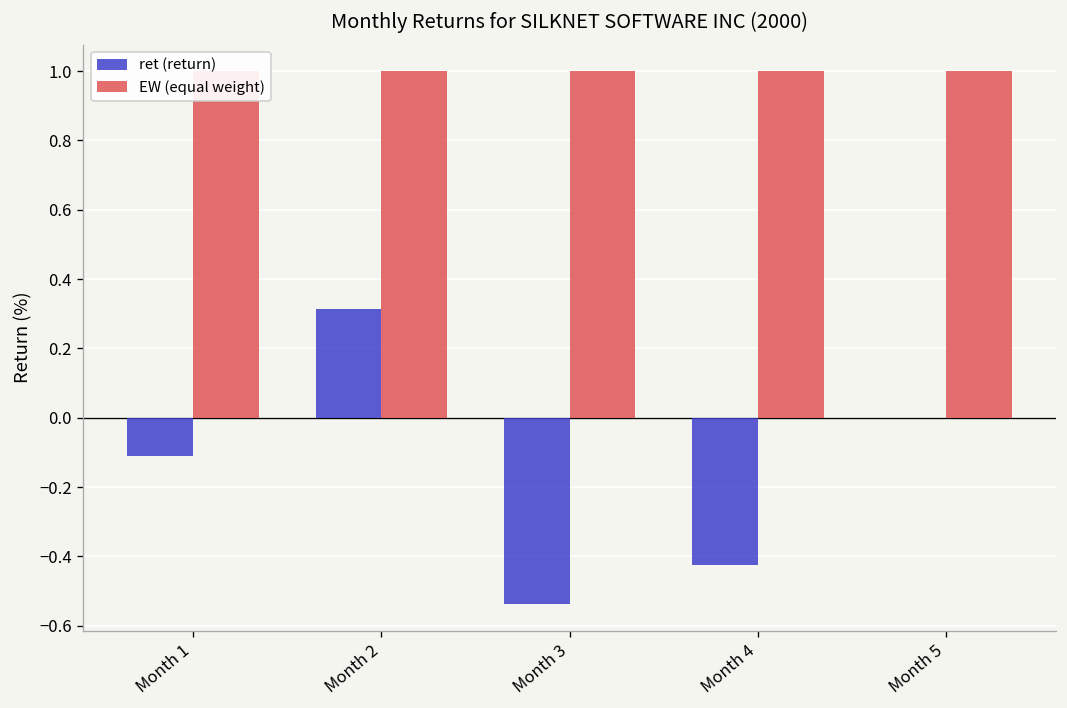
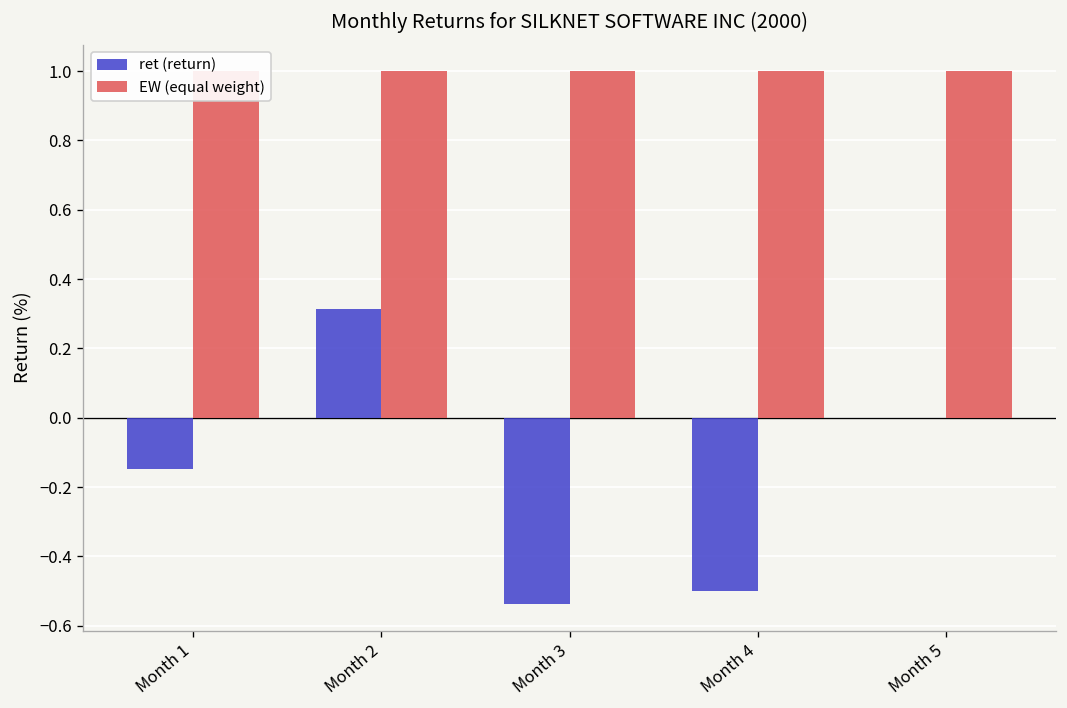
ret (return), Month 1: -0.11 -> -0.15
ret (return), Month 4: -0.42 -> -0.50
